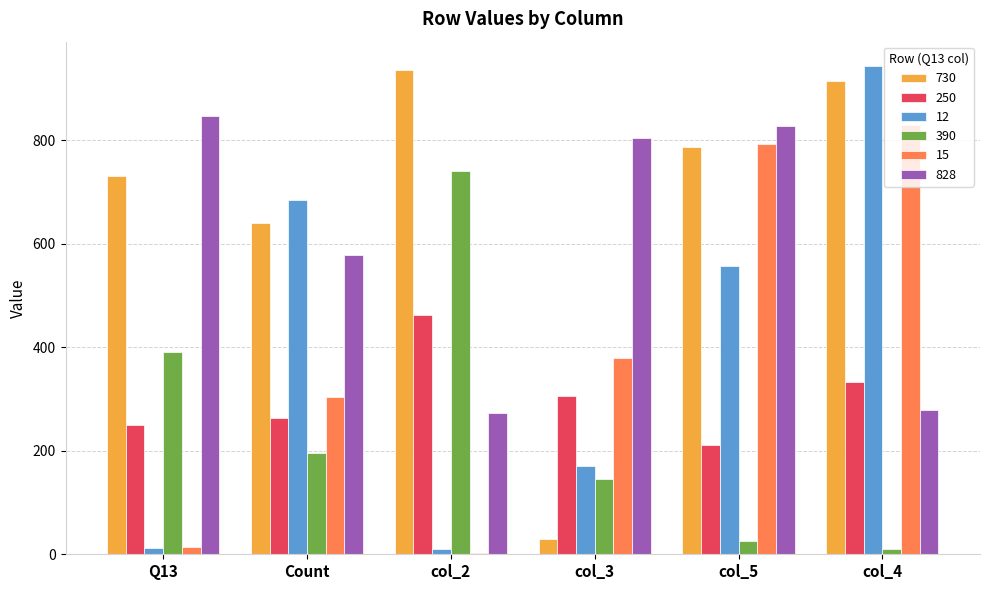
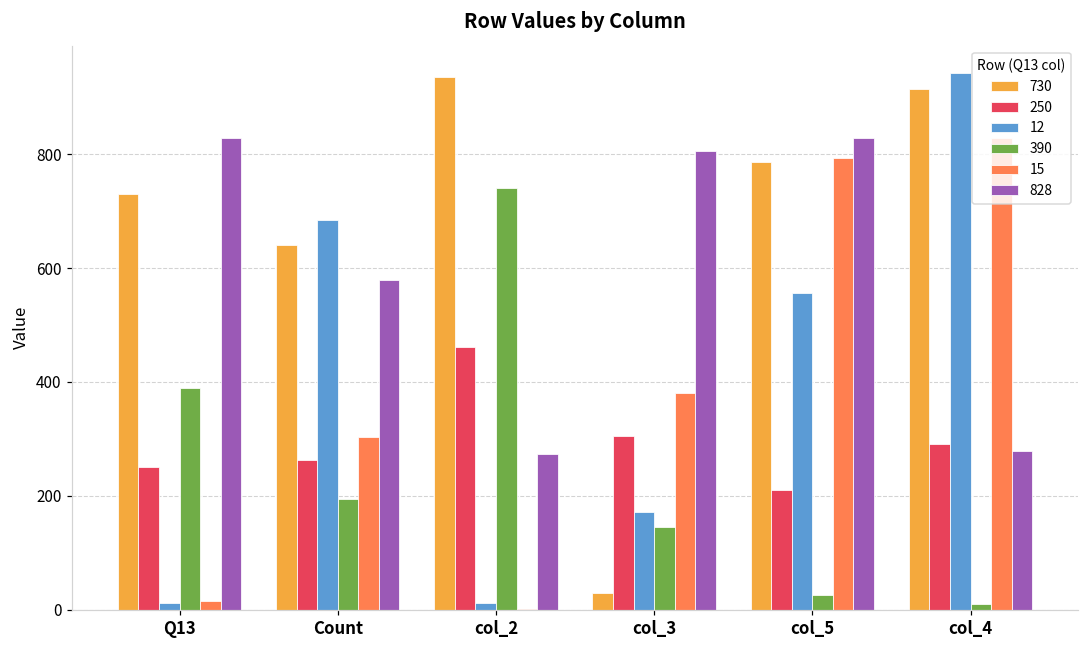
828, Q13: 850 -> 830
250, col_4: 330 -> 290
